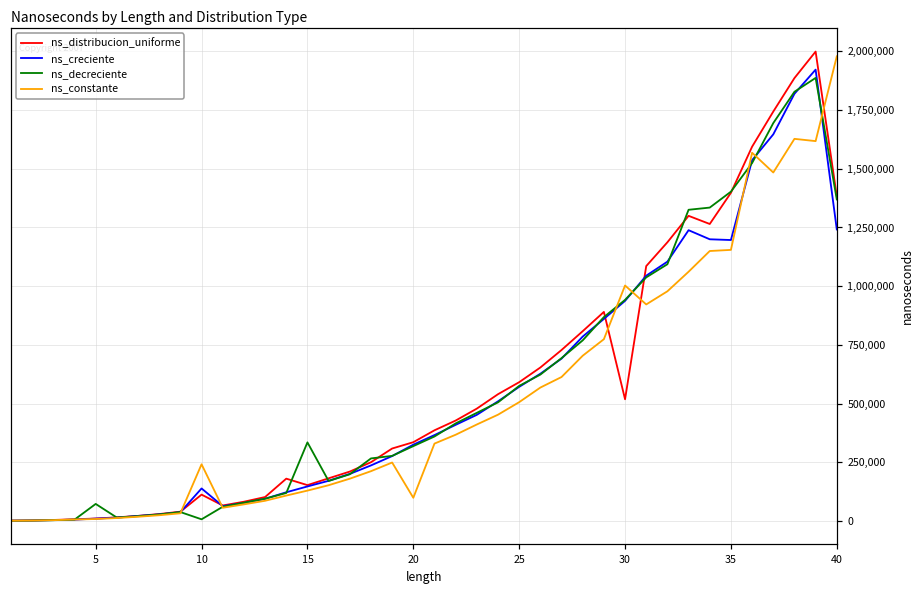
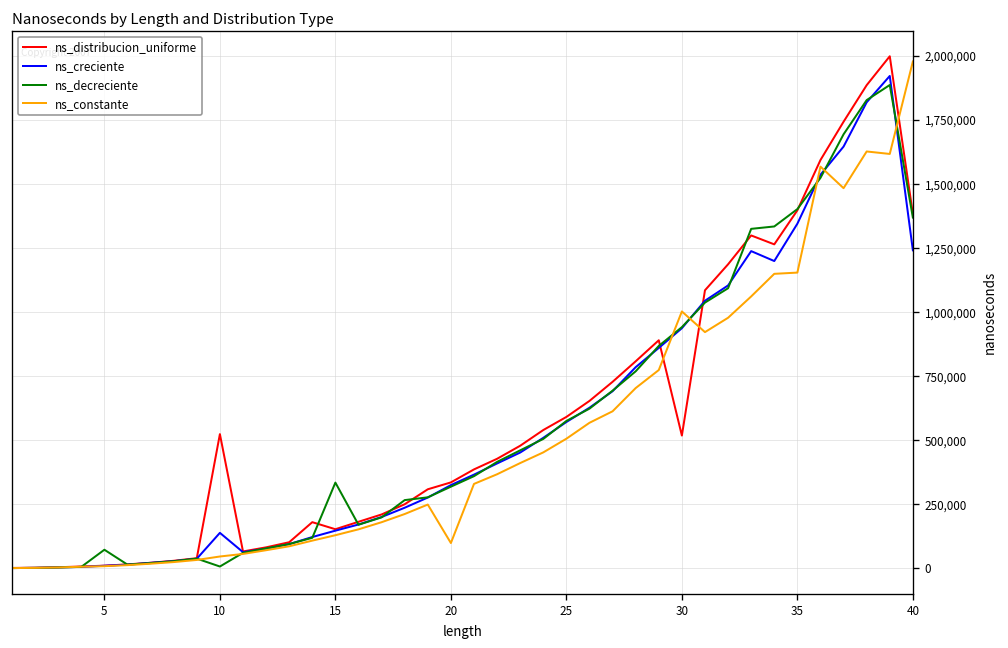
ns_distribucion_uniforme, 10: 110,000 -> 520,000
ns_constante, 10: 240,000 -> 50,000
ns_creciente, 35: 1,200,000 -> 1,350,000
